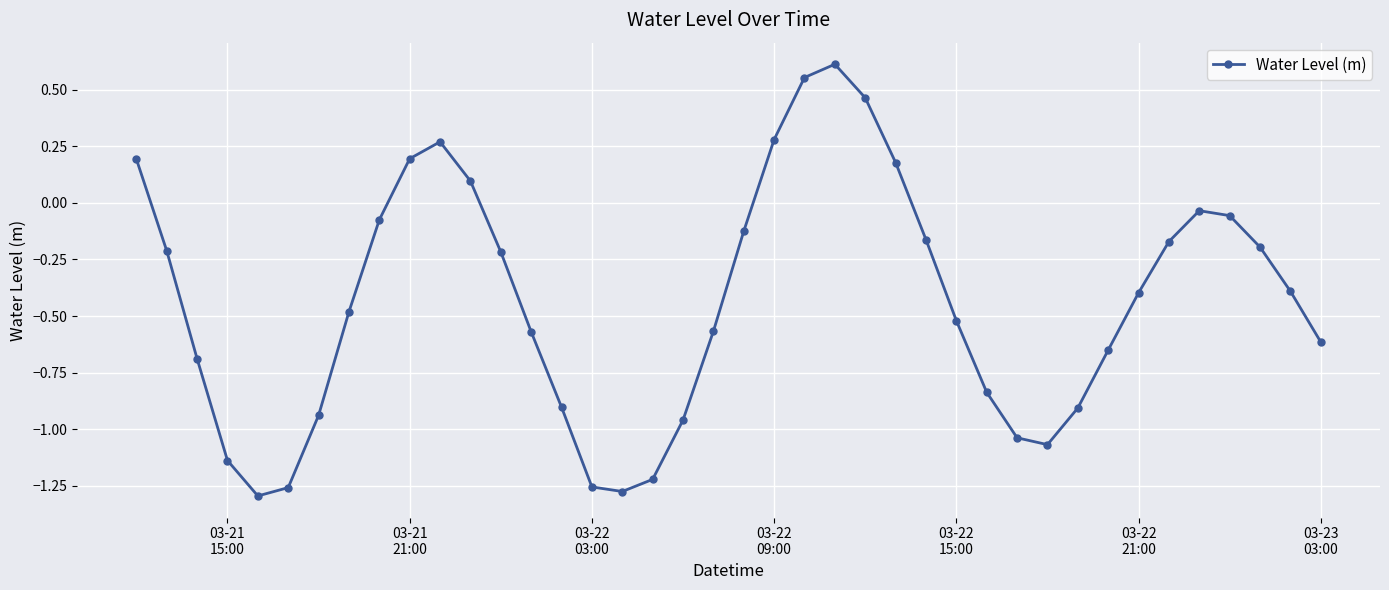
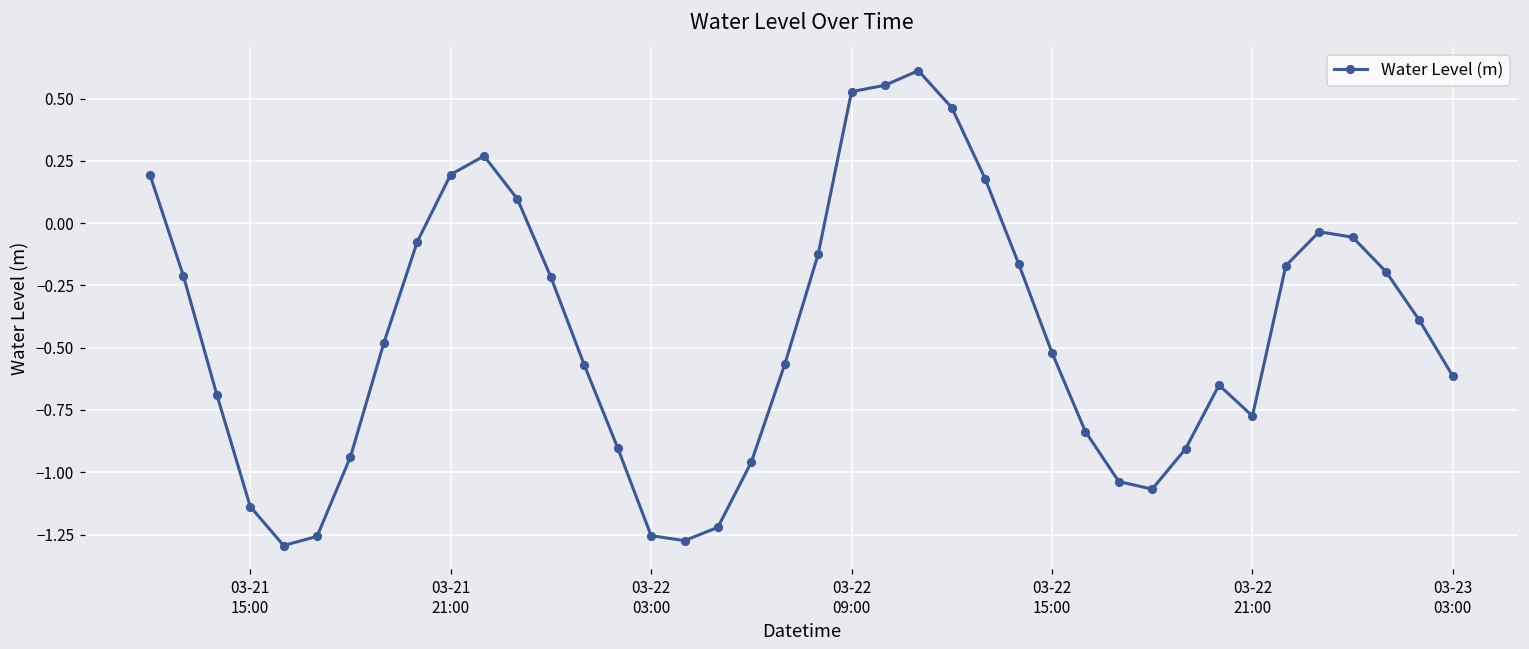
03-22 09:00: 0.28 -> 0.53
03-22 21:00: -0.40 -> -0.77
